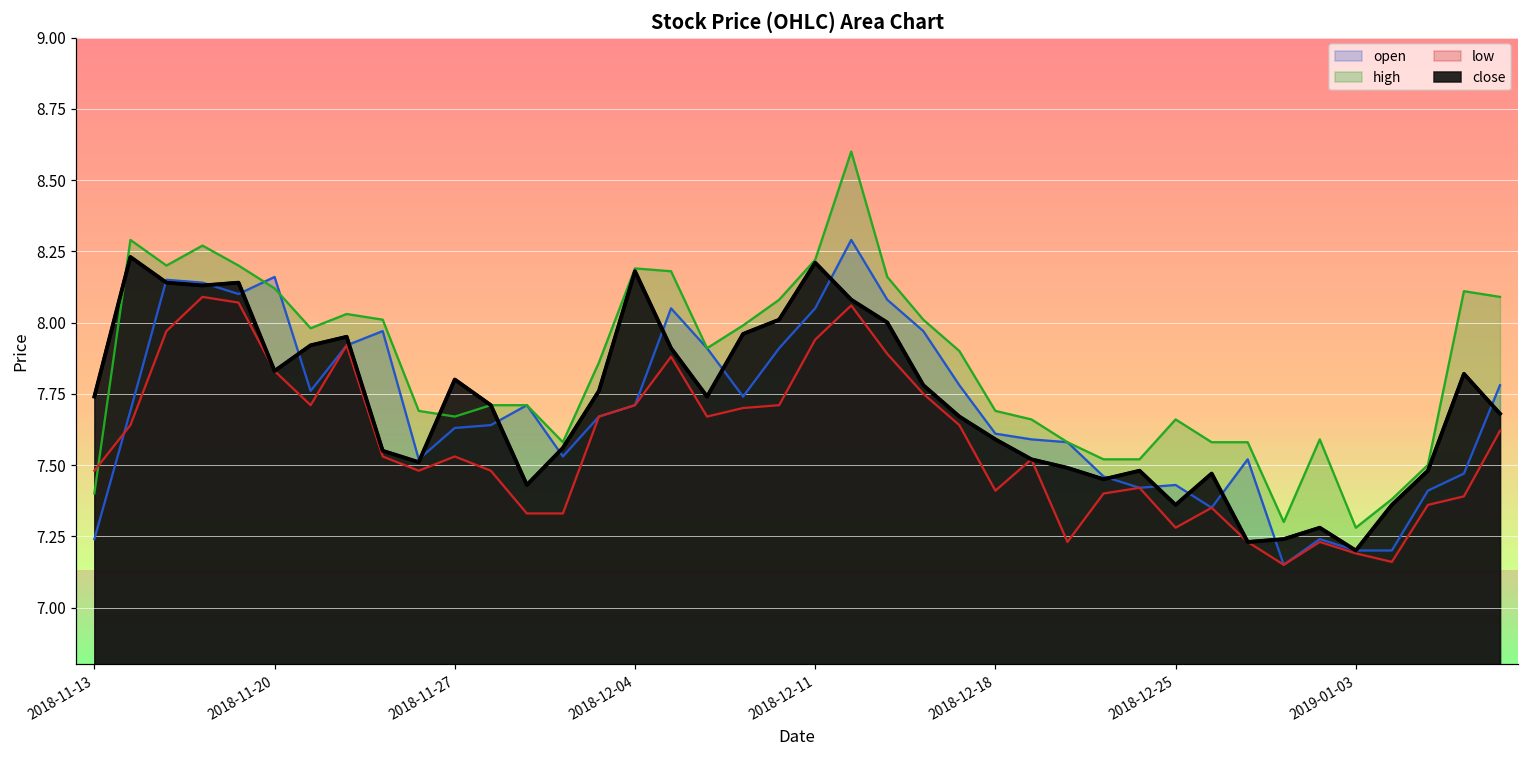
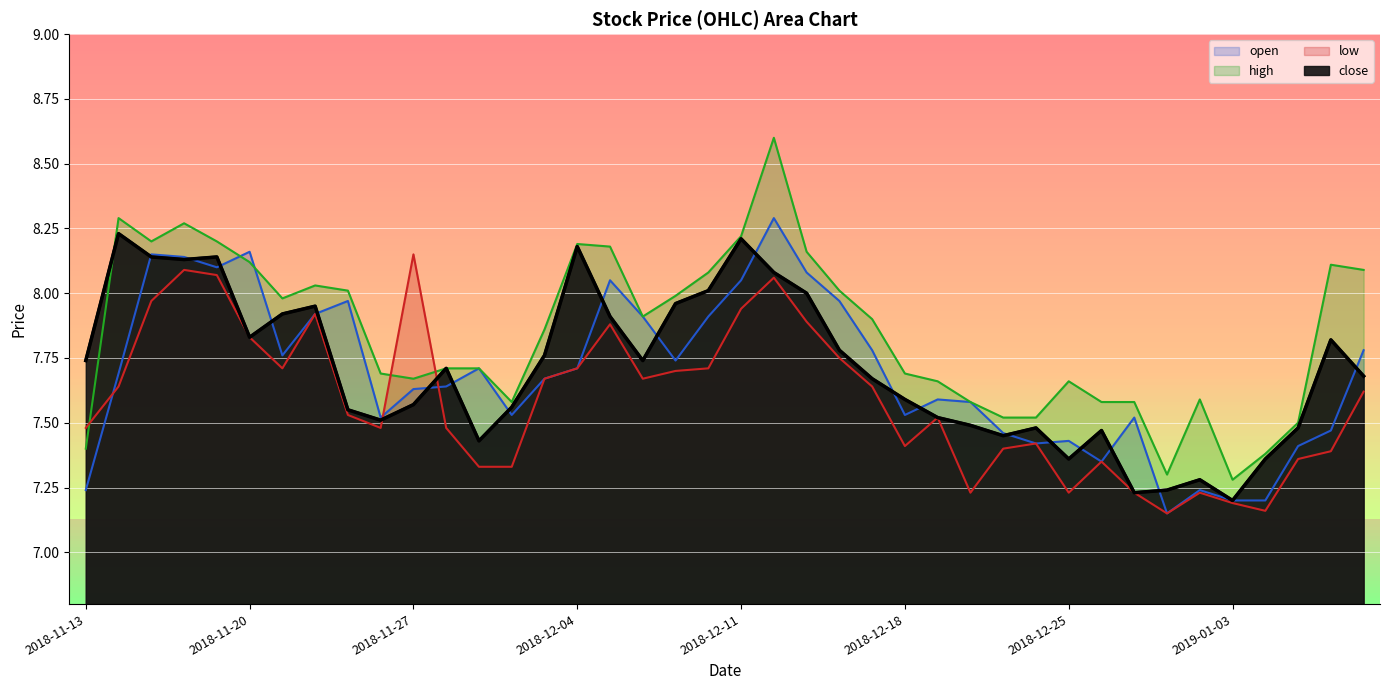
low, 2018-11-27: 7.53 -> 8.15
close, 2018-11-27: 7.80 -> 7.57
open, 2018-12-18: 7.61 -> 7.53
low, 2018-12-25: 7.28 -> 7.23
